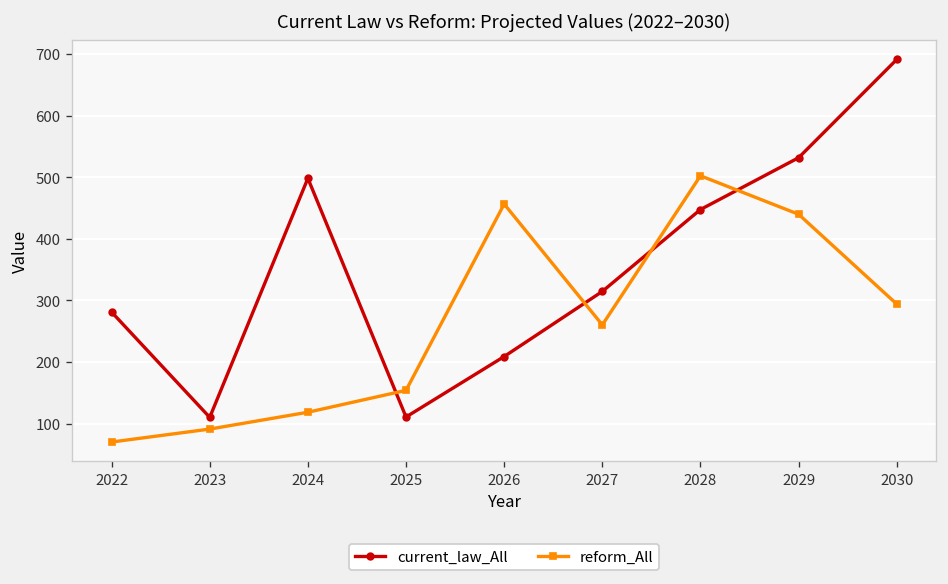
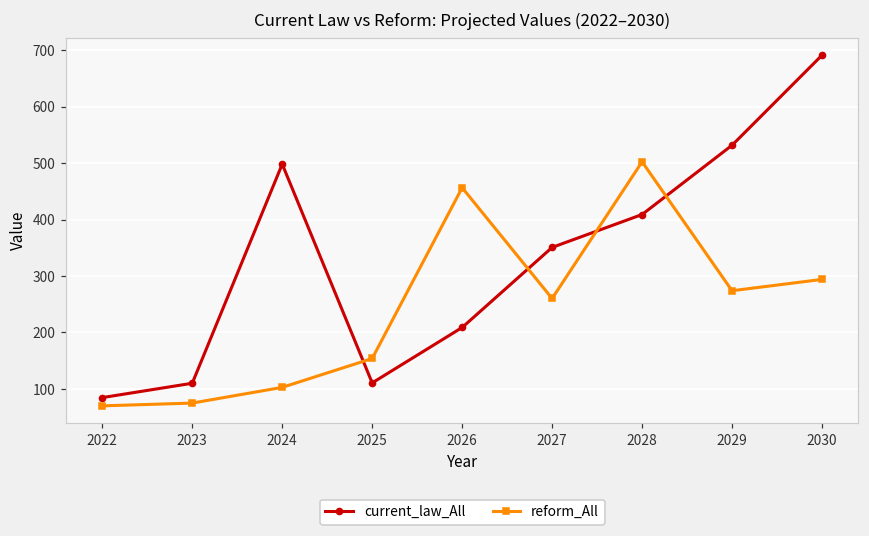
current_law_All, 2022: 280 -> 80
reform_All, 2023: 90 -> 80
reform_All, 2024: 120 -> 100
current_law_All, 2027: 310 -> 350
current_law_All, 2028: 450 -> 410
reform_All, 2029: 440 -> 270
